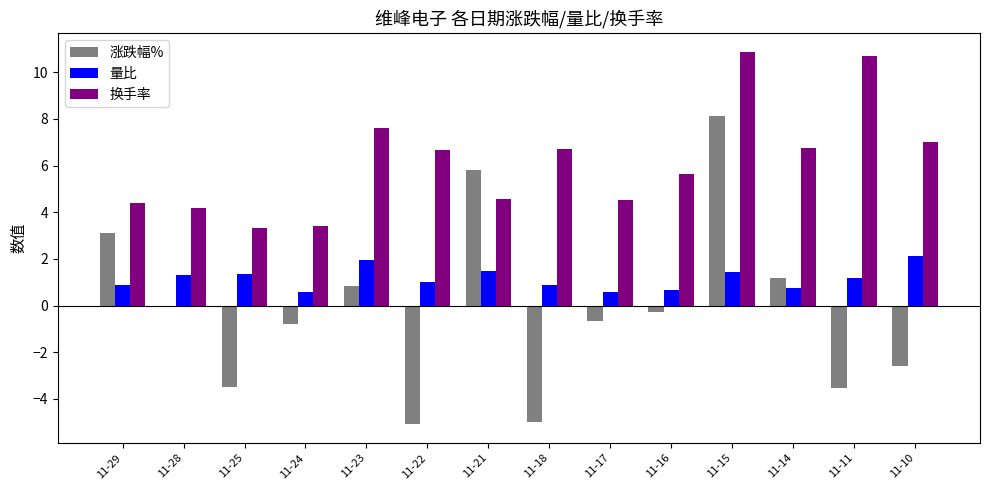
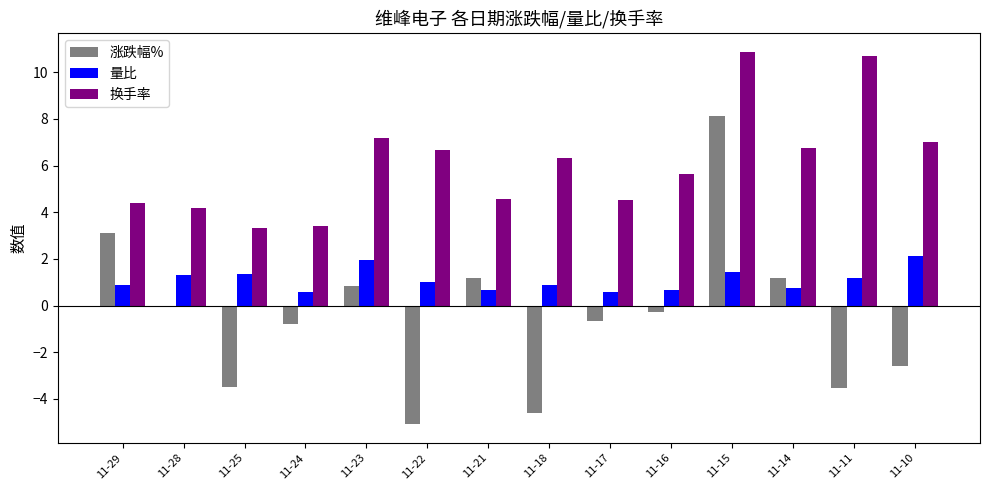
换手率, 11-23: 7.6 -> 7.2
涨跌幅%, 11-21: 5.8 -> 1.2
量比, 11-21: 1.5 -> 0.7
涨跌幅%, 11-18: -5.0 -> -4.6
换手率, 11-18: 6.7 -> 6.3
